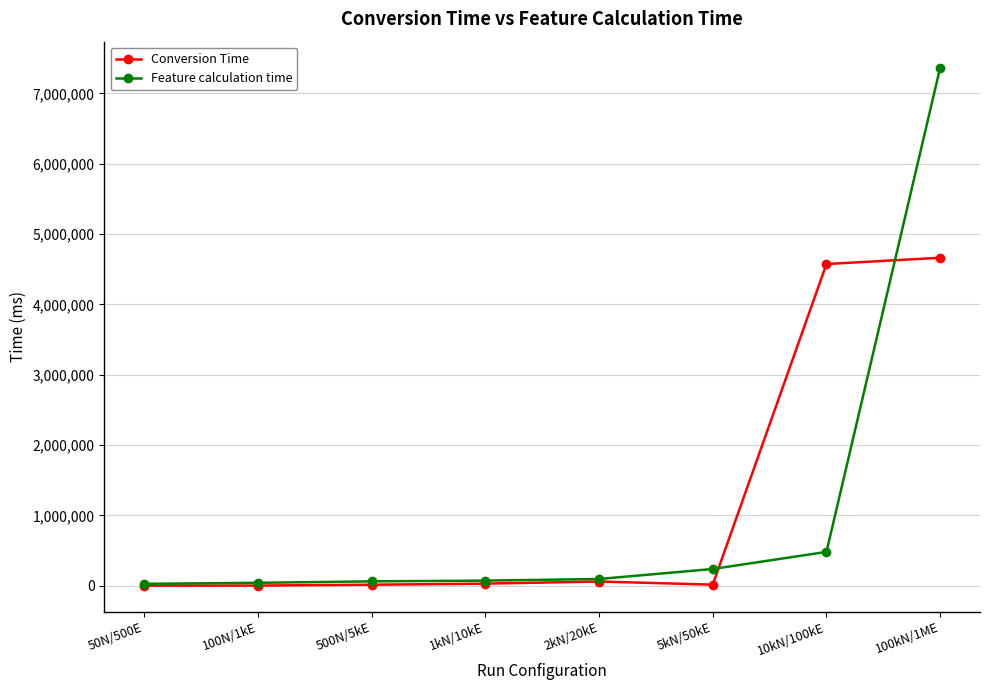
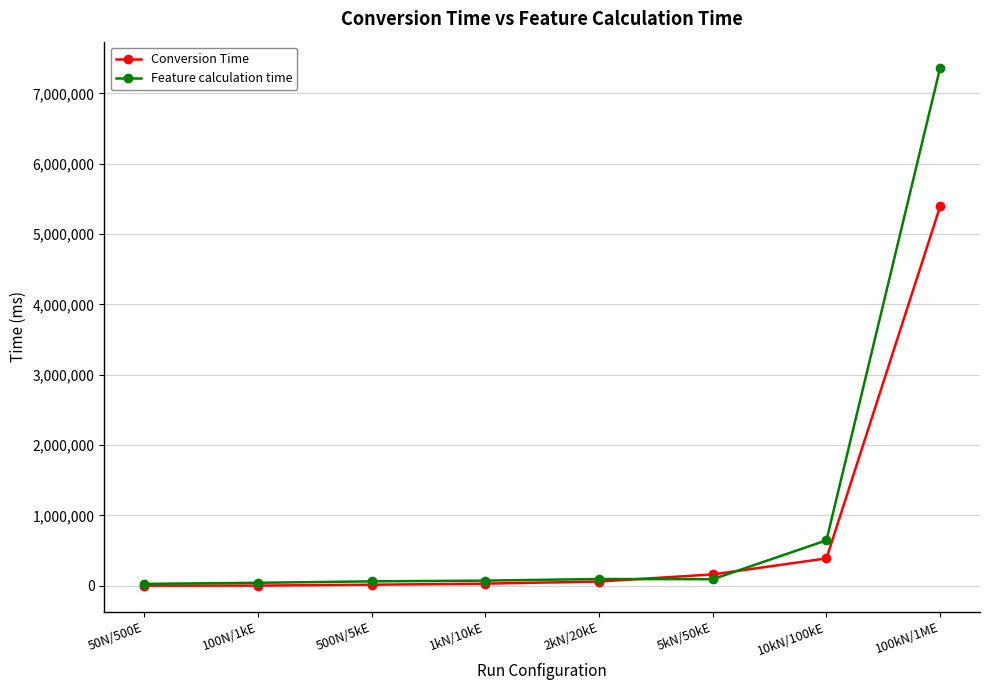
Conversion Time, 5kN/50kE: 0 -> 200,000
Feature calculation time, 5kN/50kE: 200,000 -> 100,000
Conversion Time, 10kN/100kE: 4,600,000 -> 400,000
Feature calculation time, 10kN/100kE: 500,000 -> 600,000
Conversion Time, 100kN/1ME: 4,700,000 -> 5,400,000
